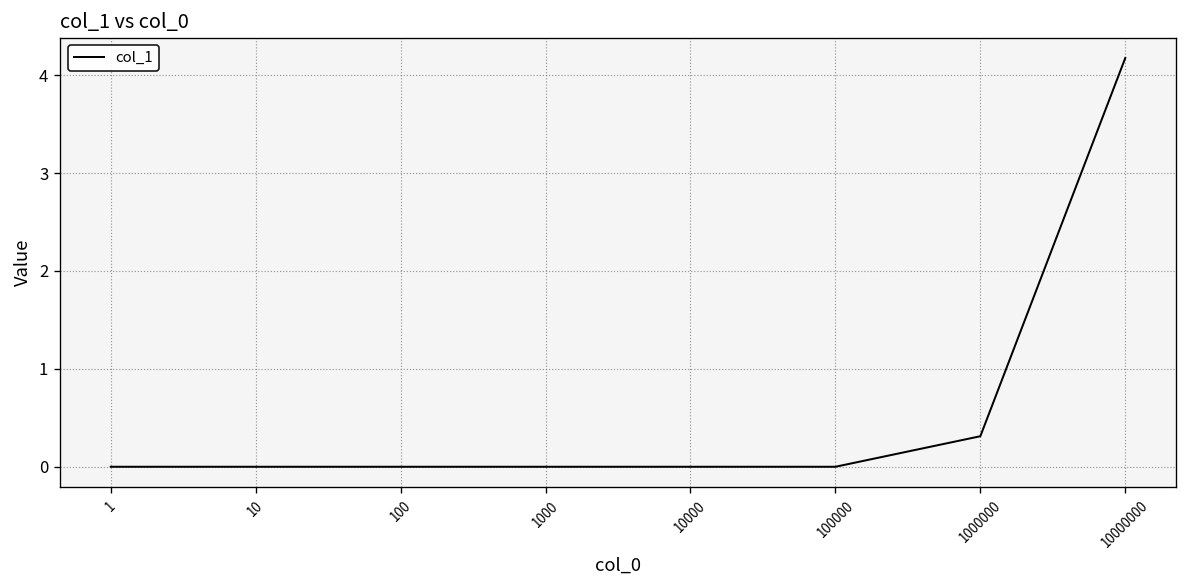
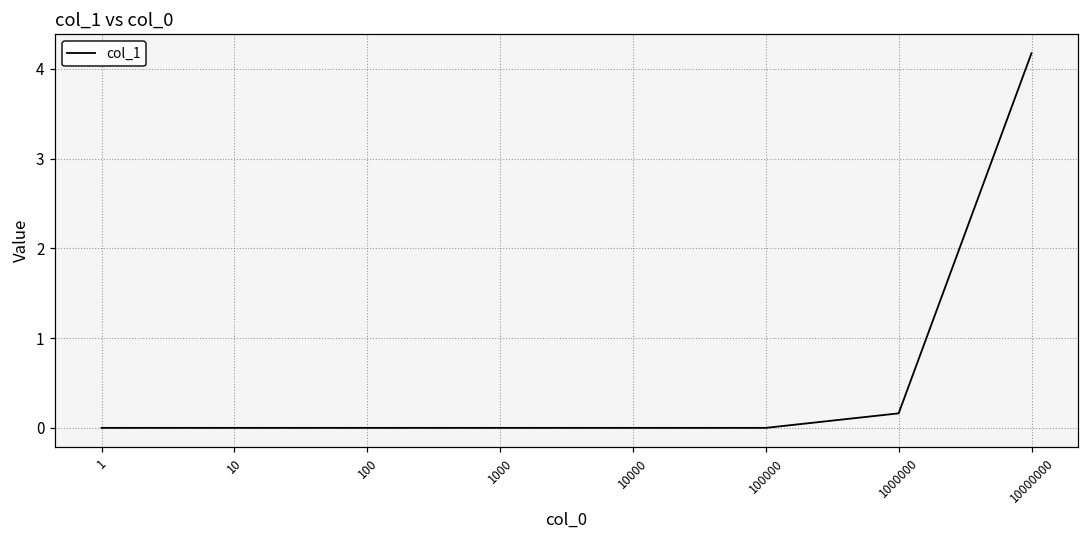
1000000: 0.3 -> 0.2
